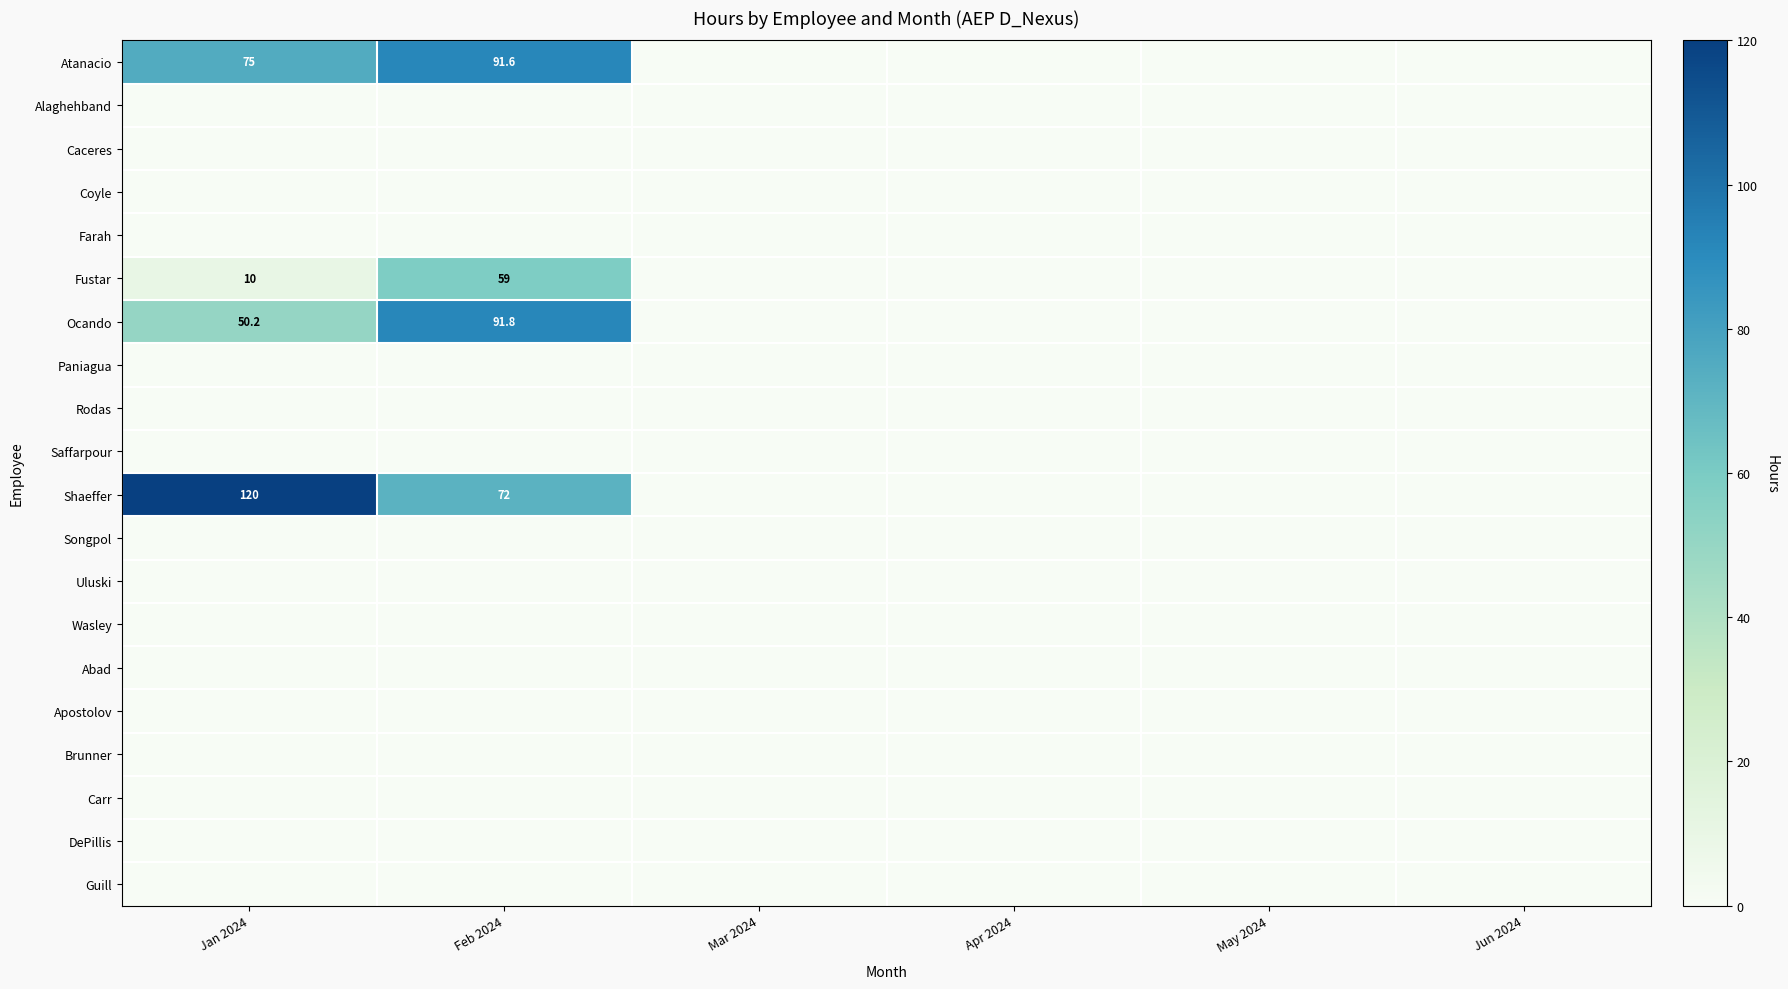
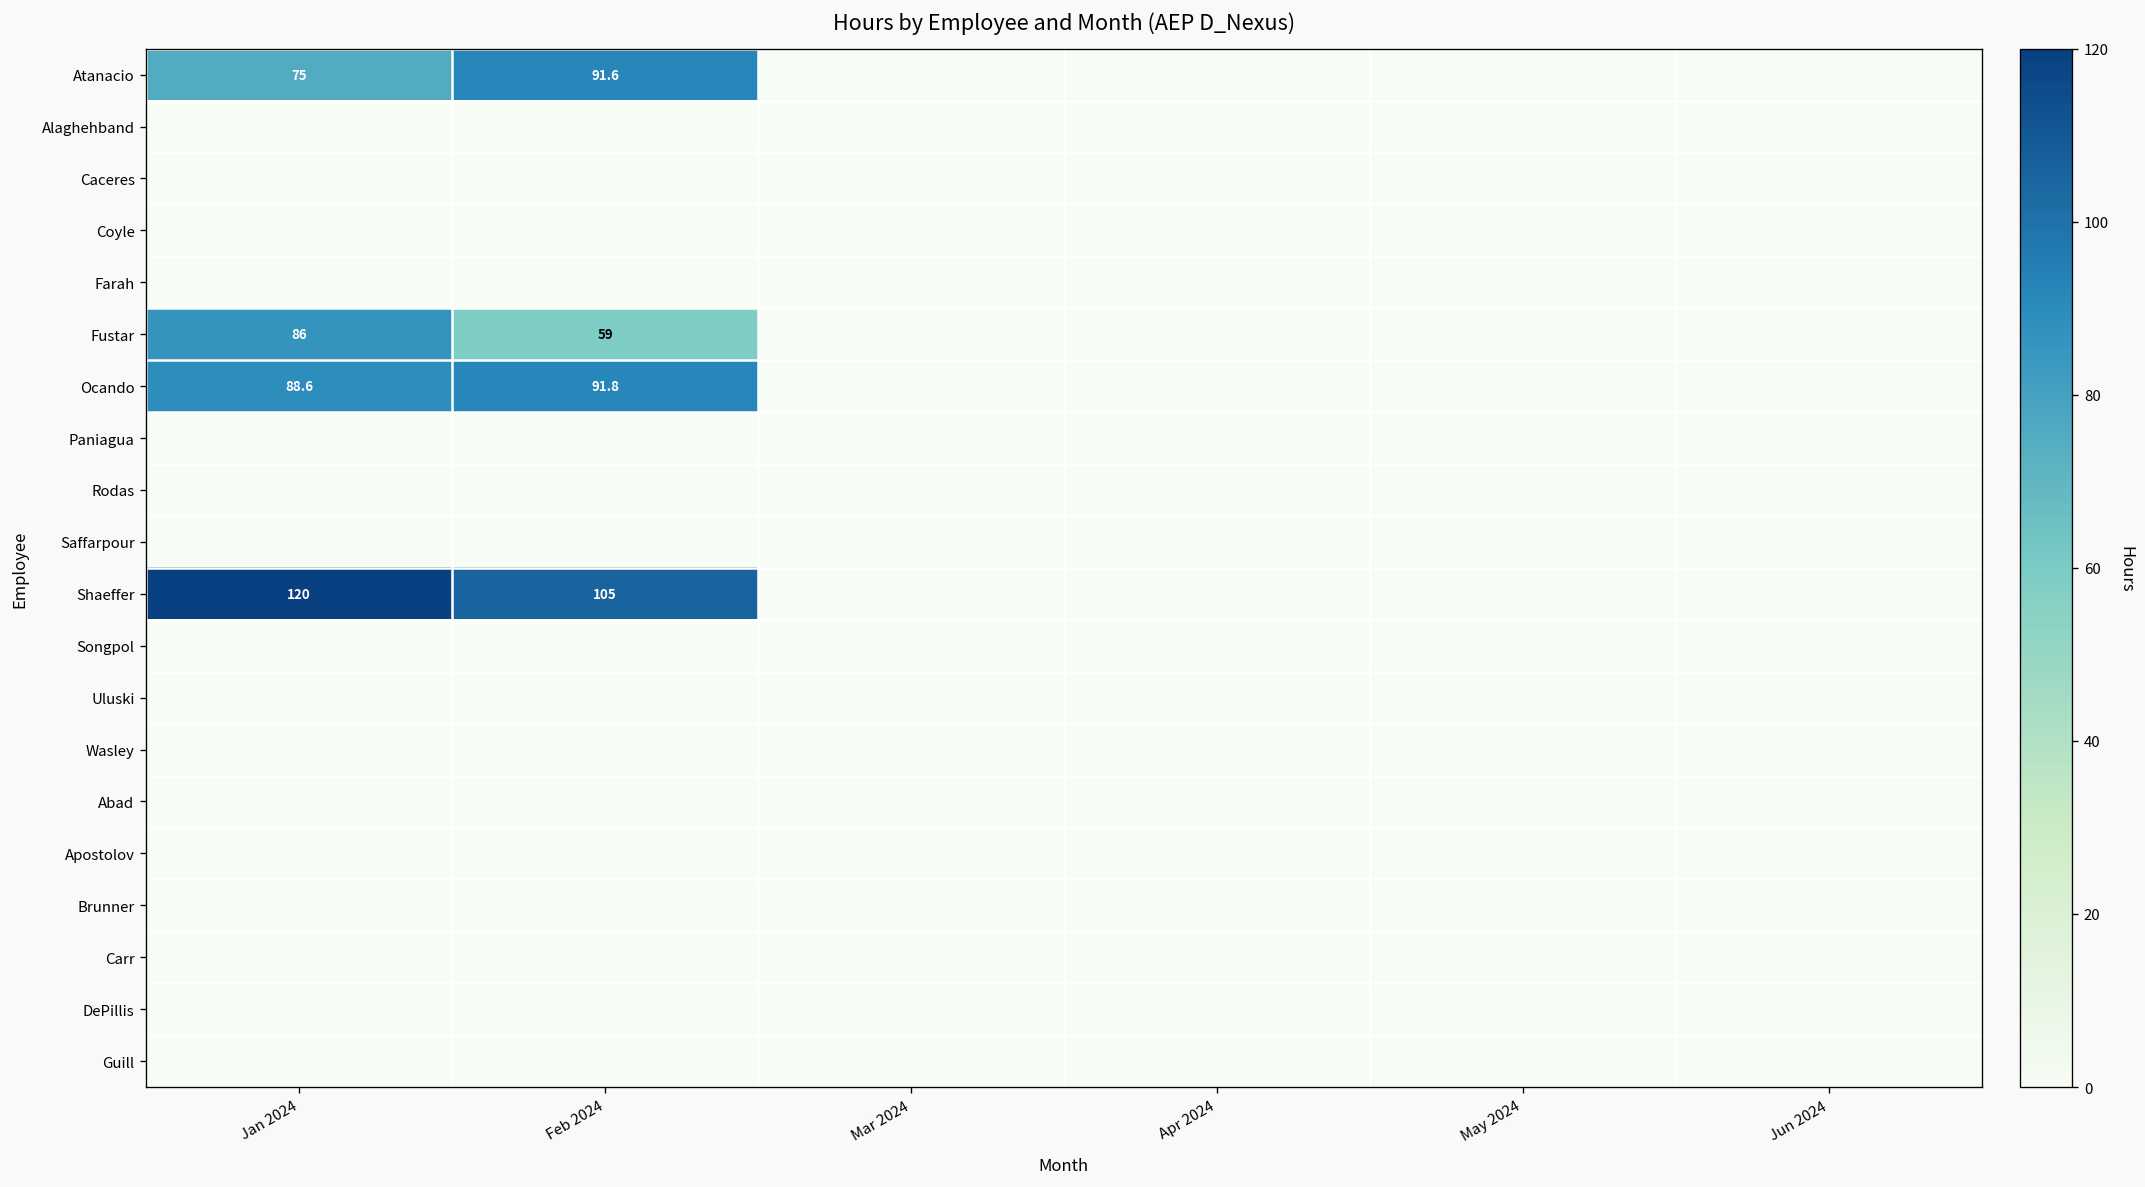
Fustar, Jan 2024: 10 -> 86
Ocando, Jan 2024: 50.2 -> 88.6
Shaeffer, Feb 2024: 72 -> 105
